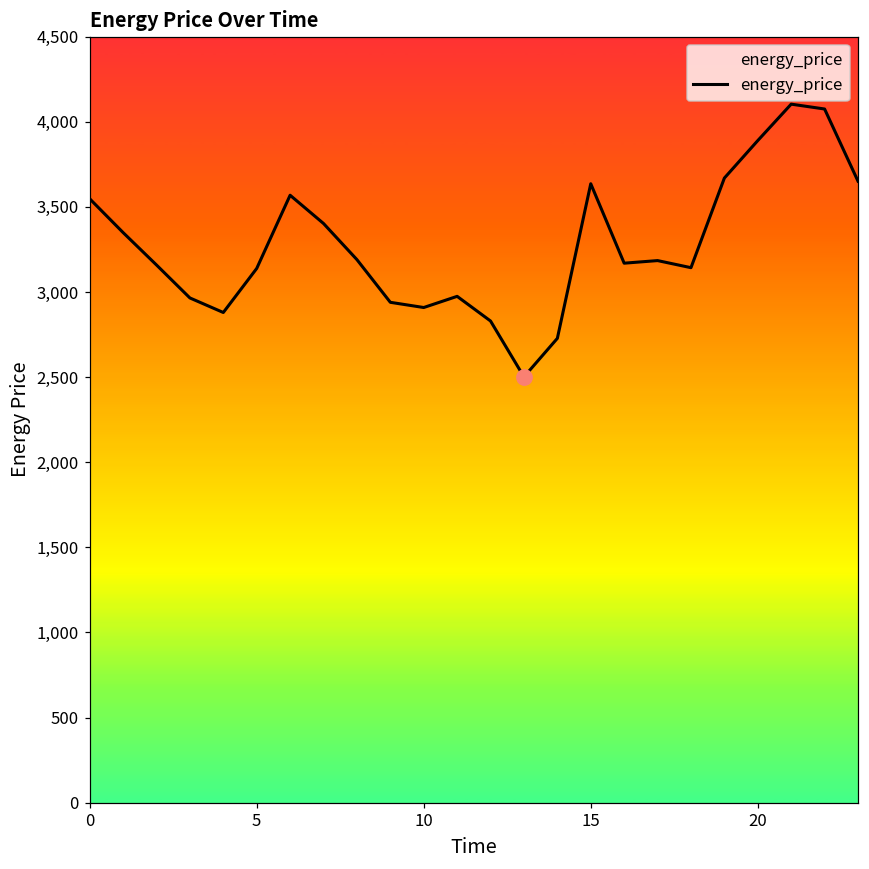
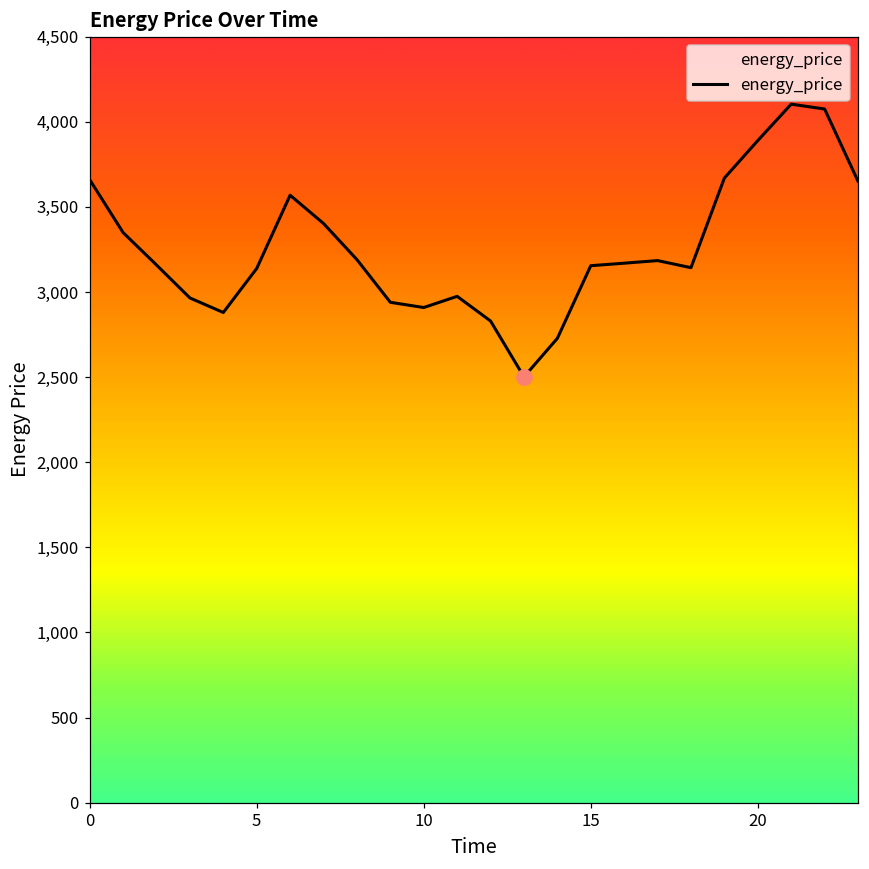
energy_price, 0: 3,550 -> 3,660
energy_price, 15: 3,640 -> 3,150
